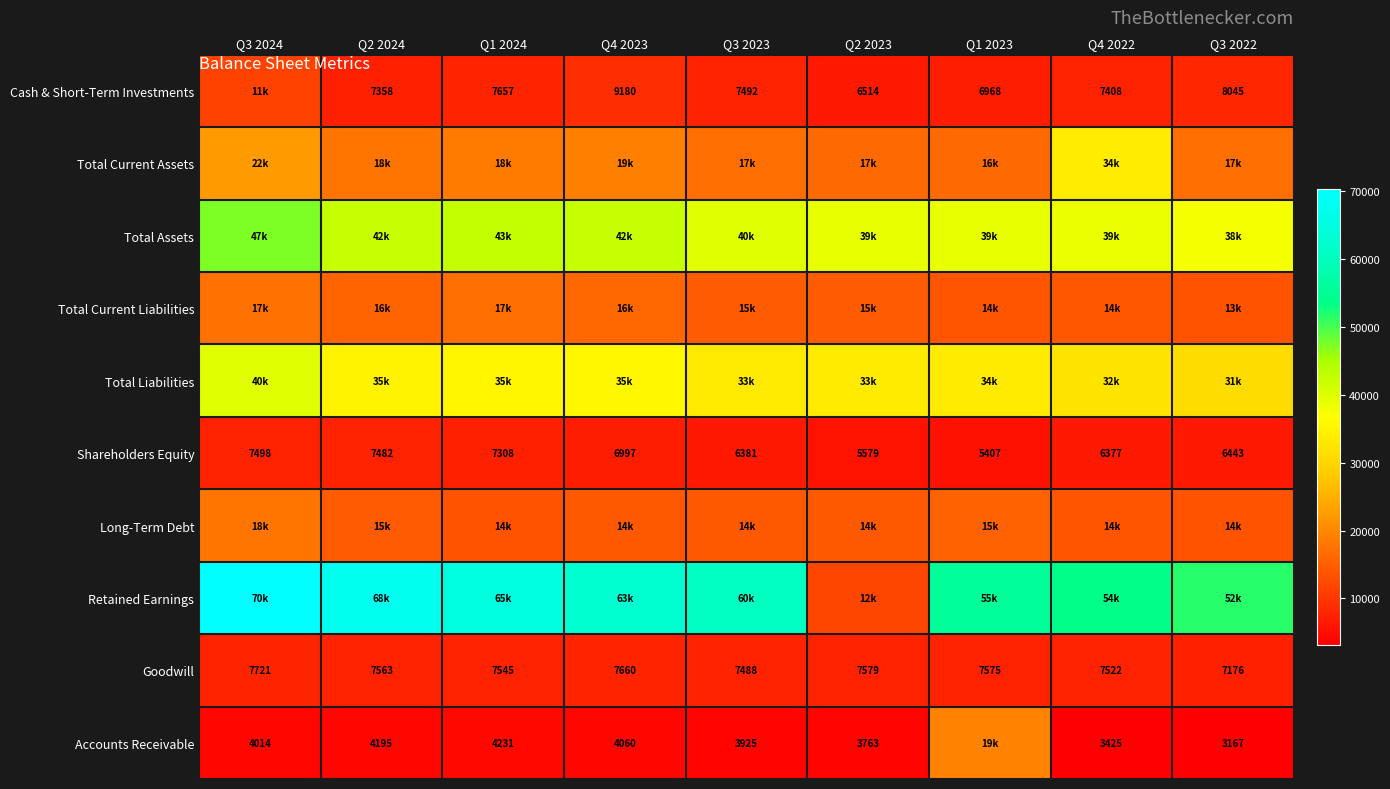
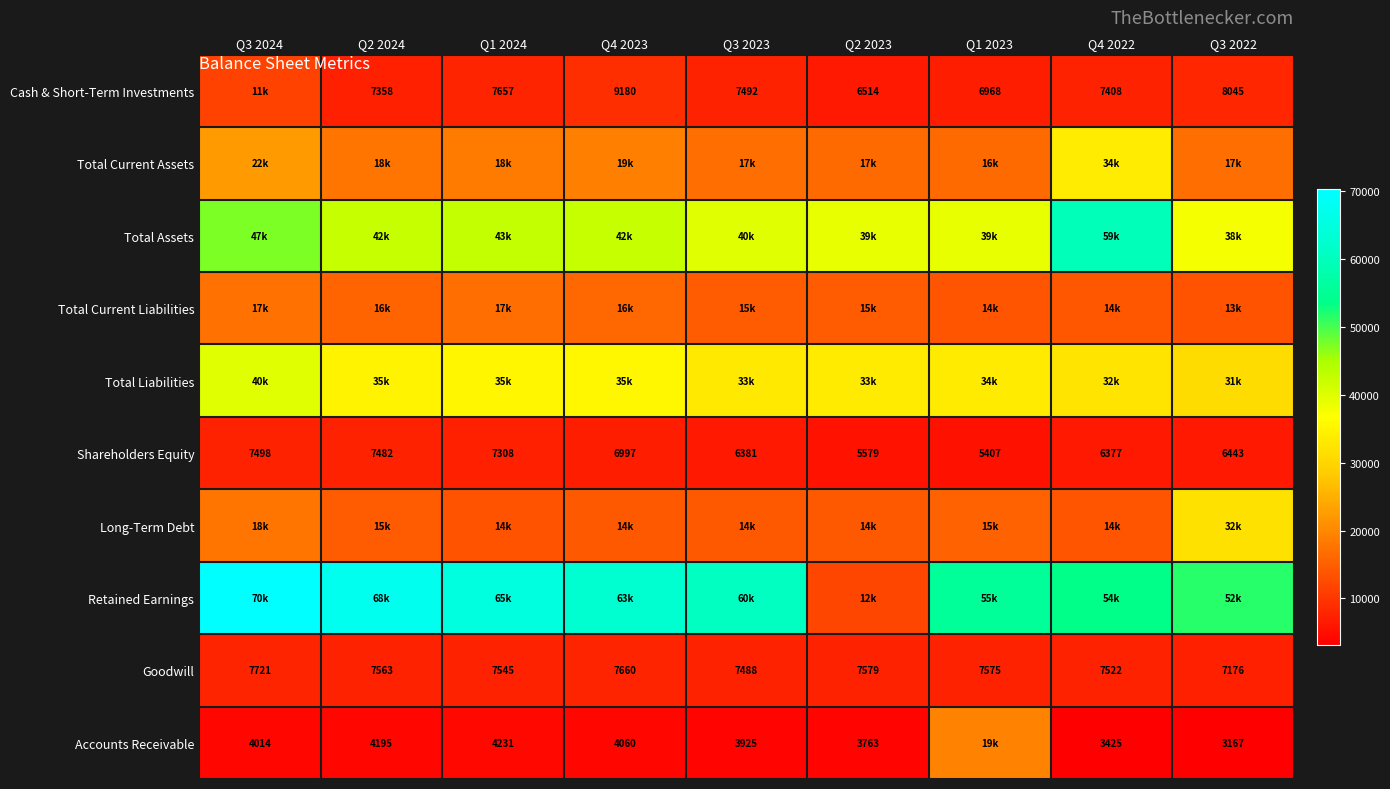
Total Assets, Q4 2022: 39k -> 59k
Long-Term Debt, Q3 2022: 14k -> 32k
